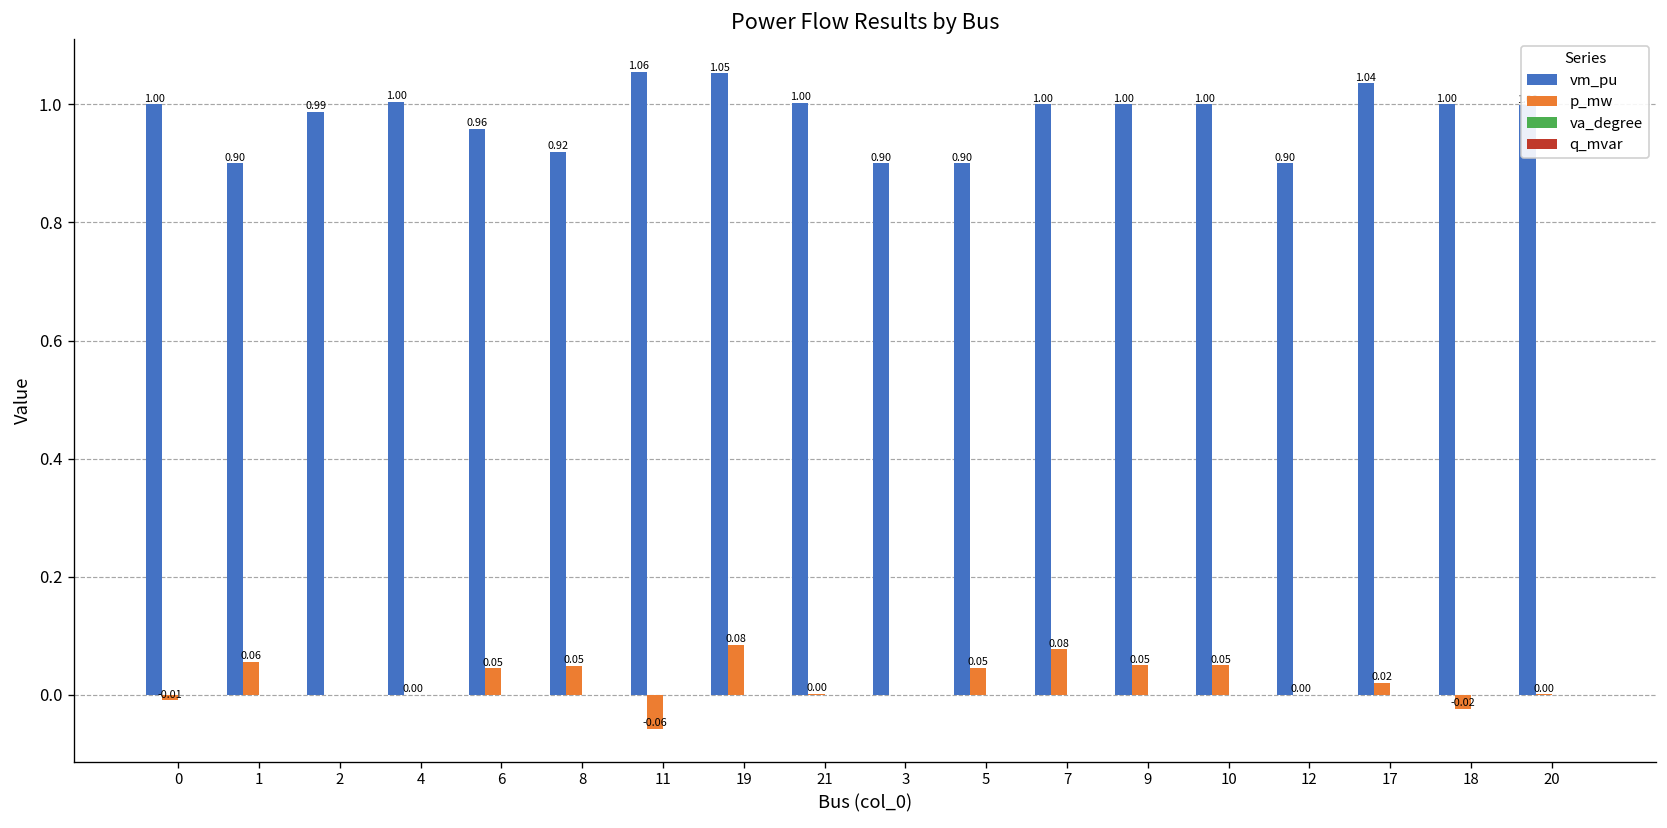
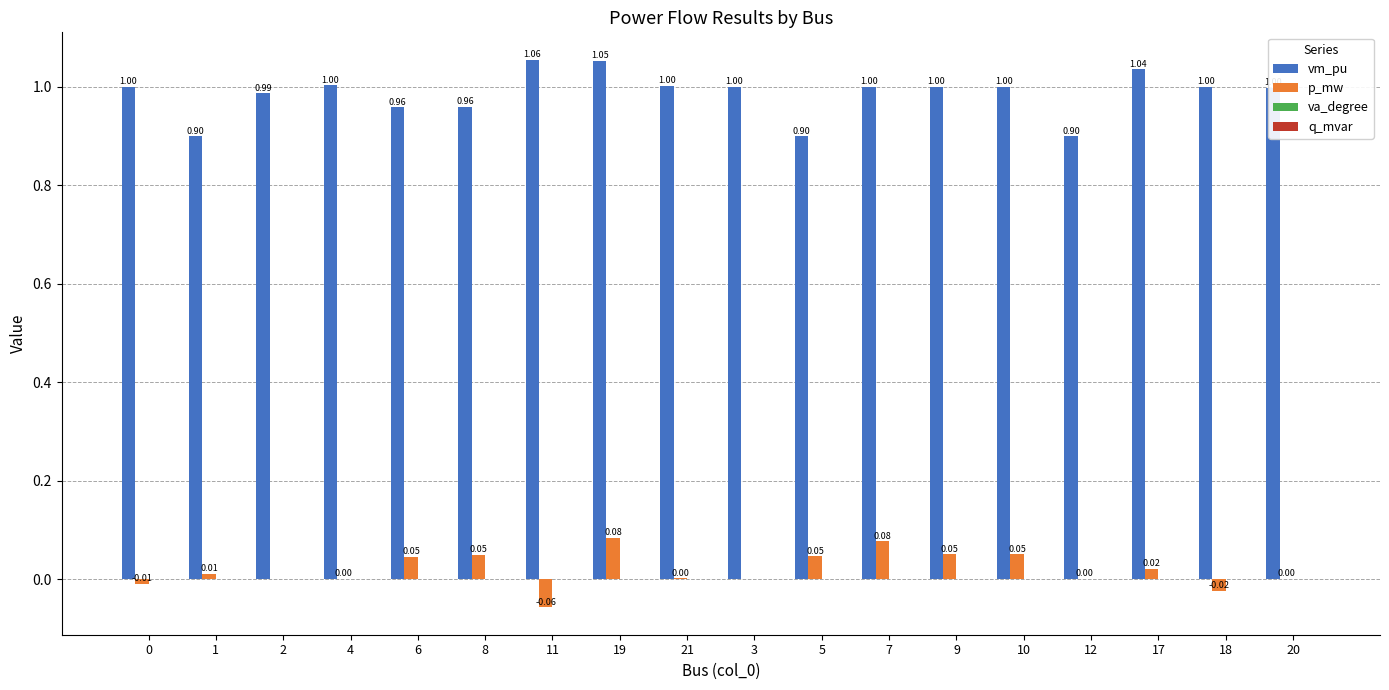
p_mw, 1: 0.06 -> 0.01
vm_pu, 8: 0.92 -> 0.96
vm_pu, 3: 0.90 -> 1.00
